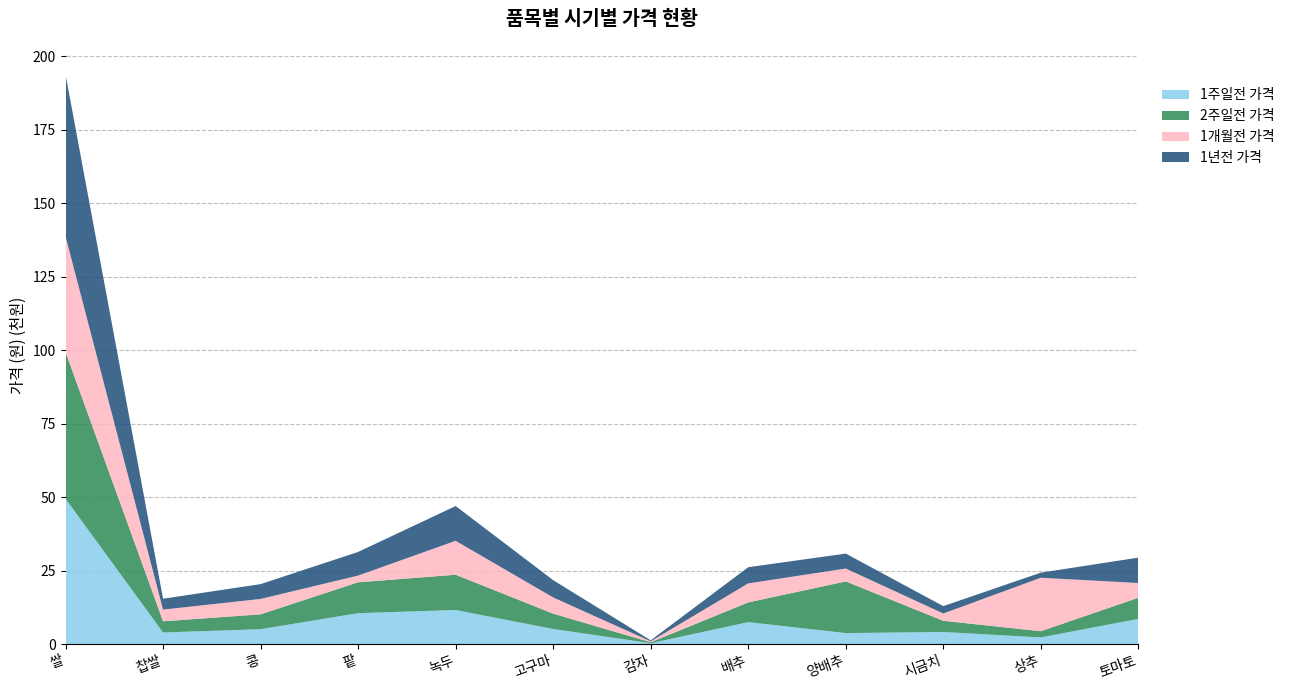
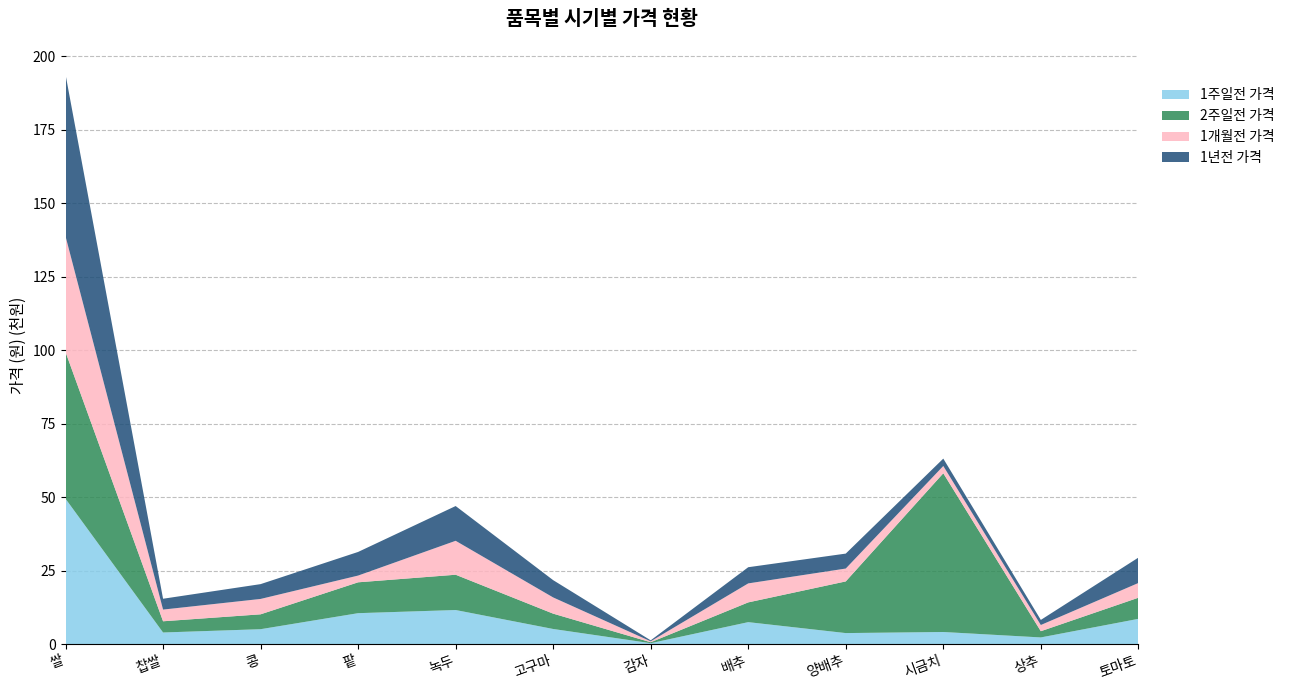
2주일전 가격, 시금치: 4 -> 54
1개월전 가격, 상추: 18 -> 2
